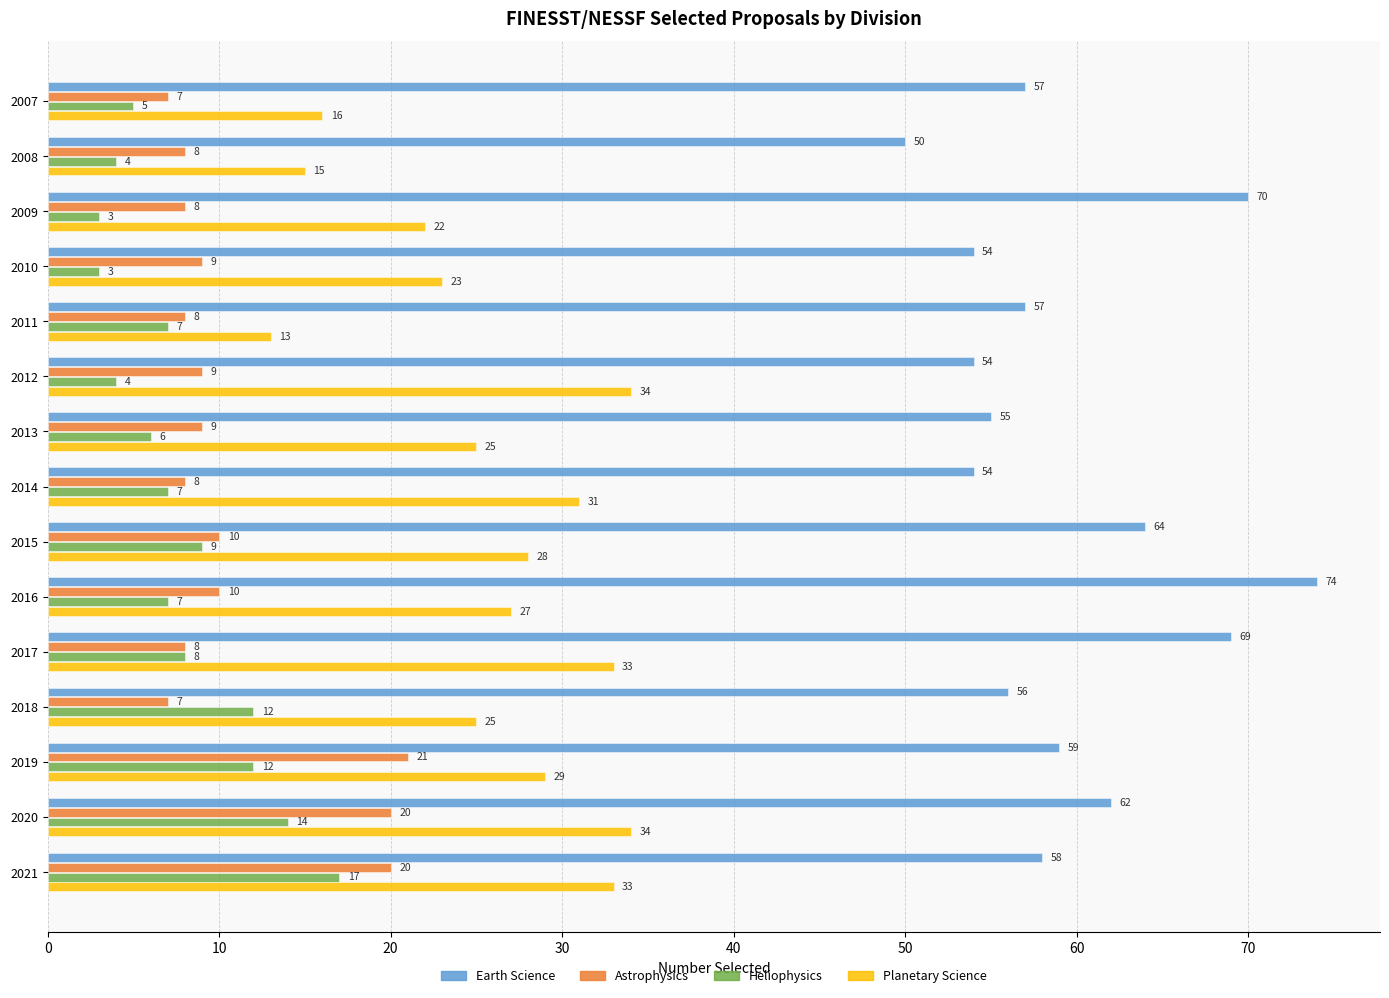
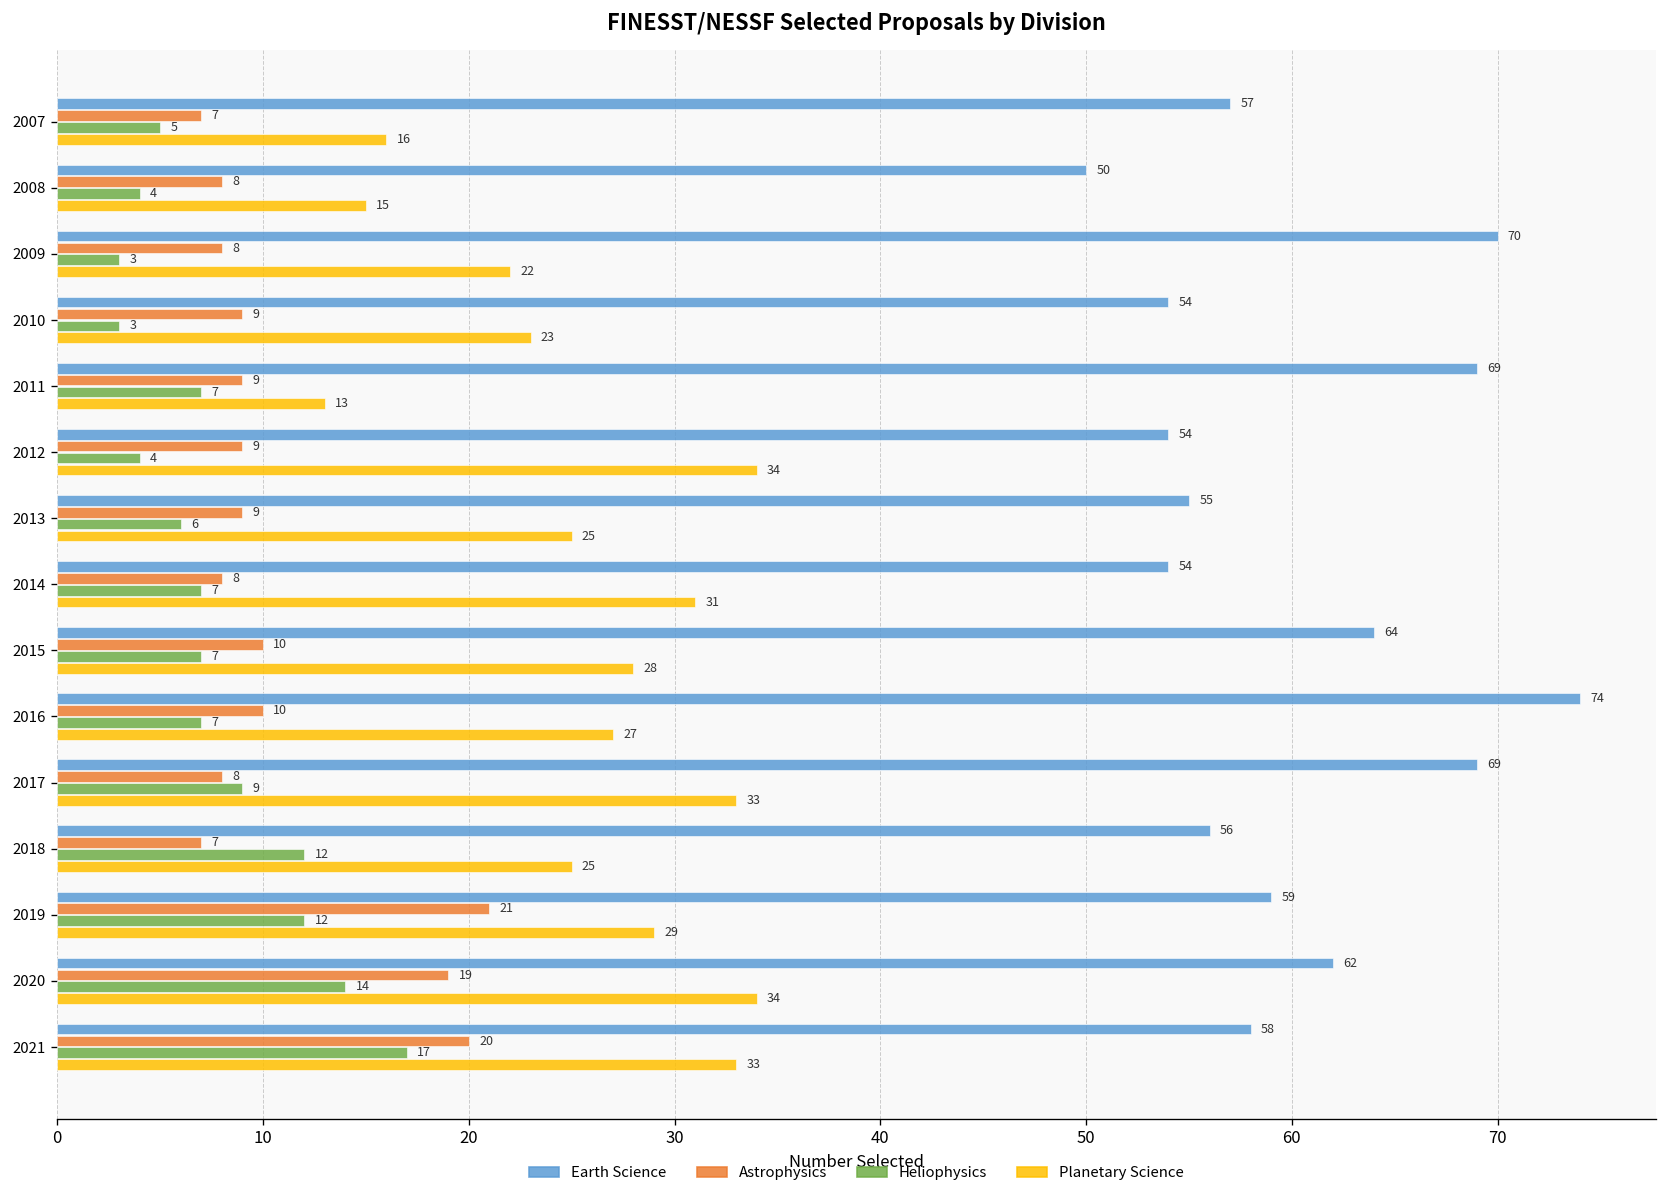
Earth Science, 2011: 57 -> 69
Astrophysics, 2011: 8 -> 9
Heliophysics, 2015: 9 -> 7
Heliophysics, 2017: 8 -> 9
Astrophysics, 2020: 20 -> 19
